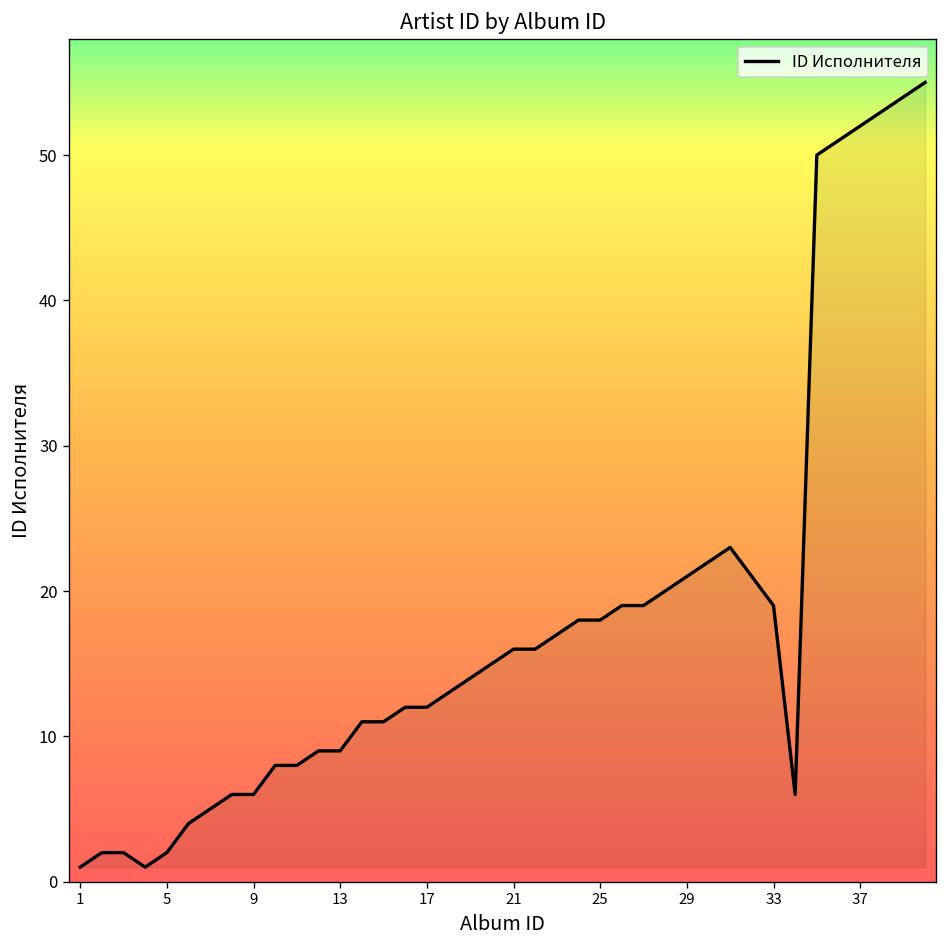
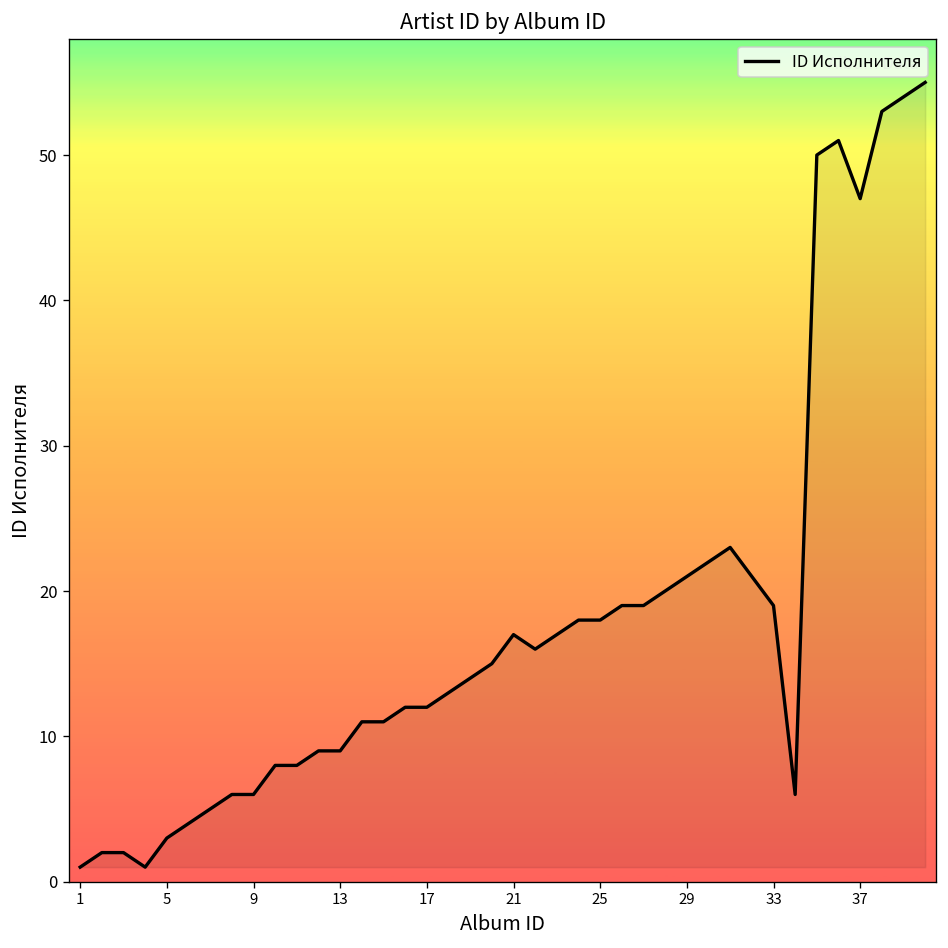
5: 2 -> 3
21: 16 -> 17
37: 52 -> 47
